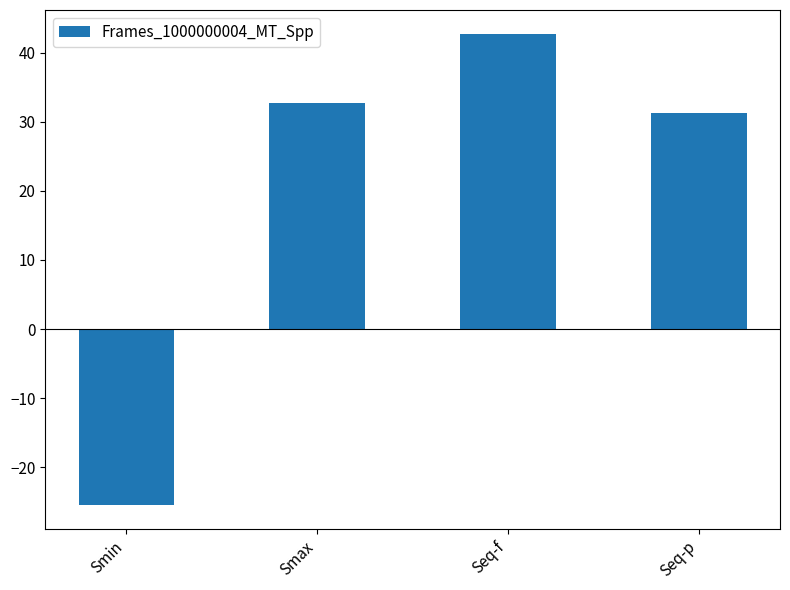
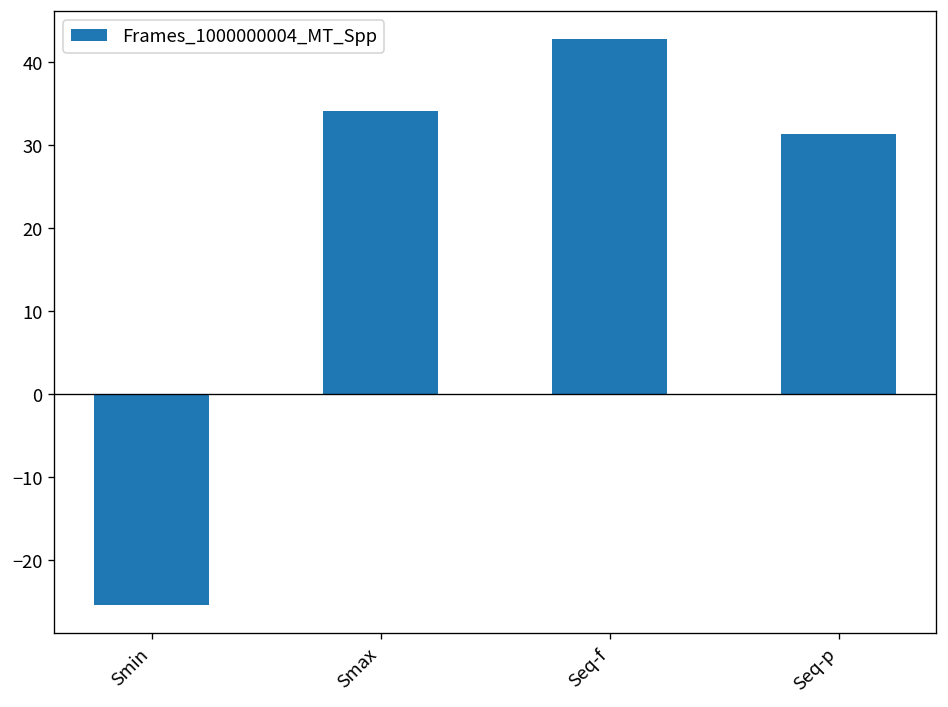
Smax: 33 -> 34
